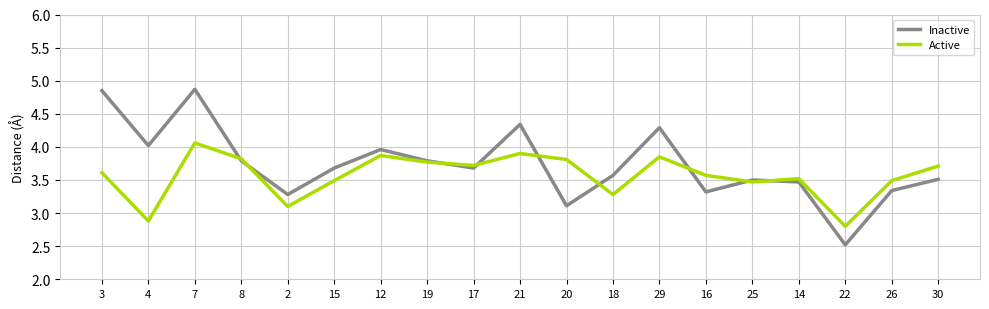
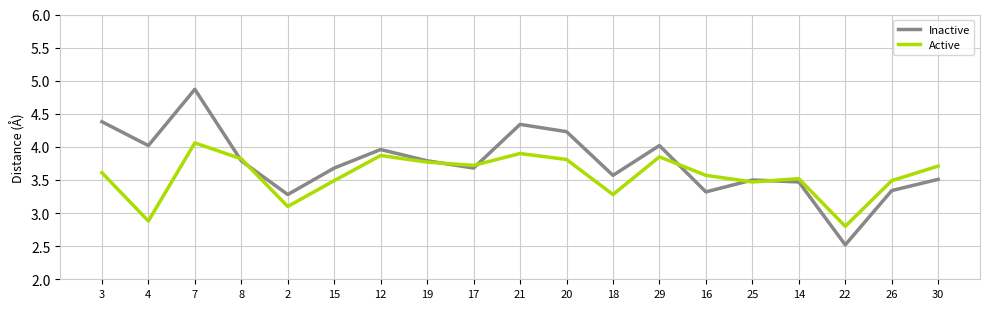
Inactive, 3: 4.9 -> 4.4
Inactive, 20: 3.1 -> 4.2
Inactive, 29: 4.3 -> 4.0
